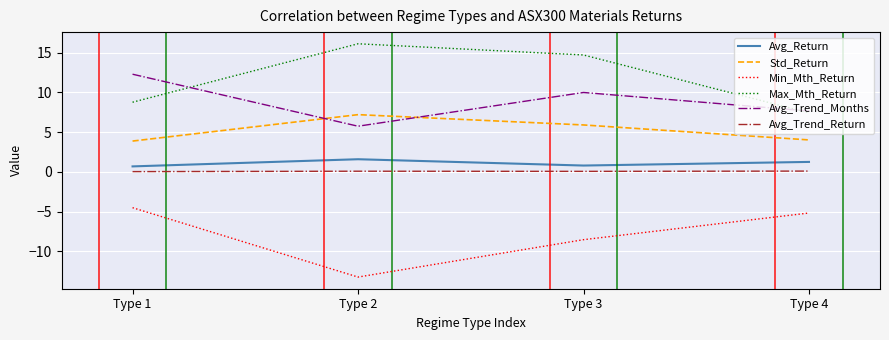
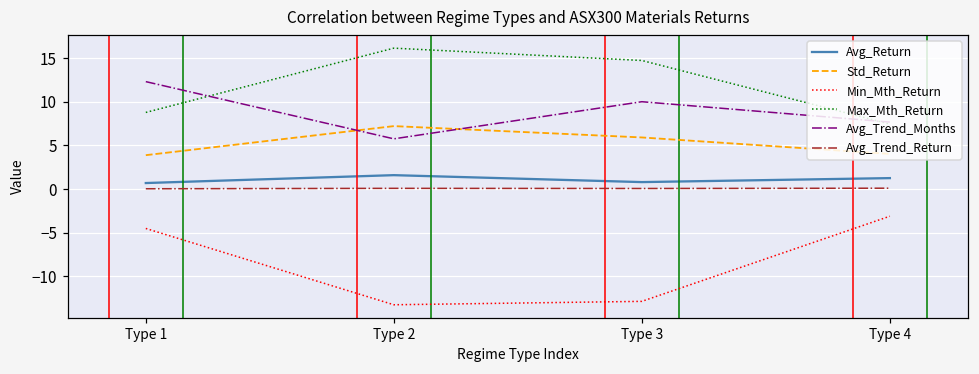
Min_Mth_Return, Type 3: -9 -> -13
Min_Mth_Return, Type 4: -5 -> -3
